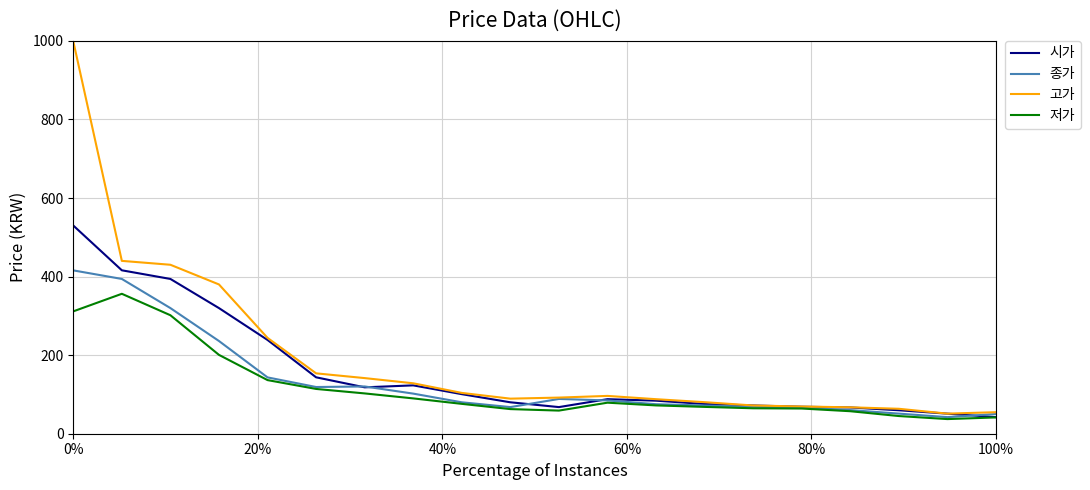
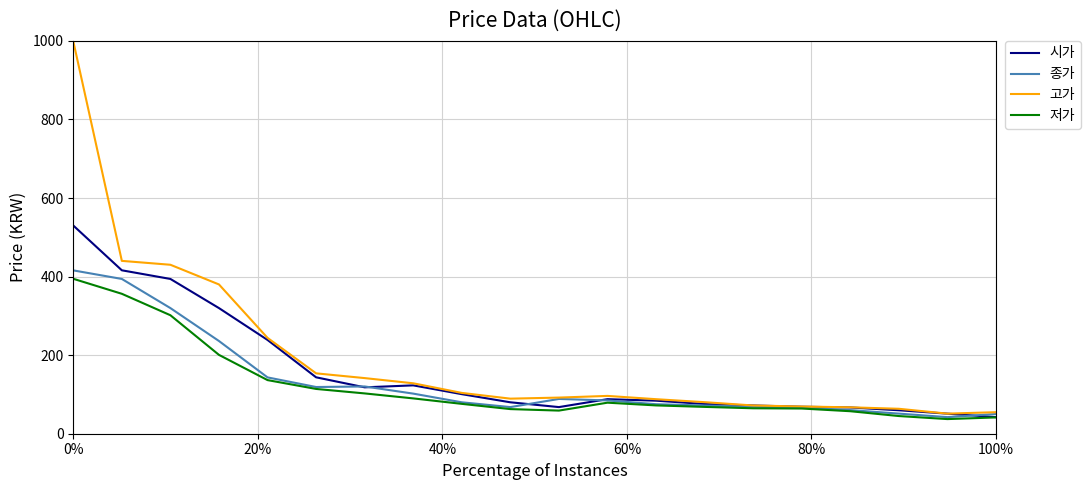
저가, 0%: 310 -> 390
